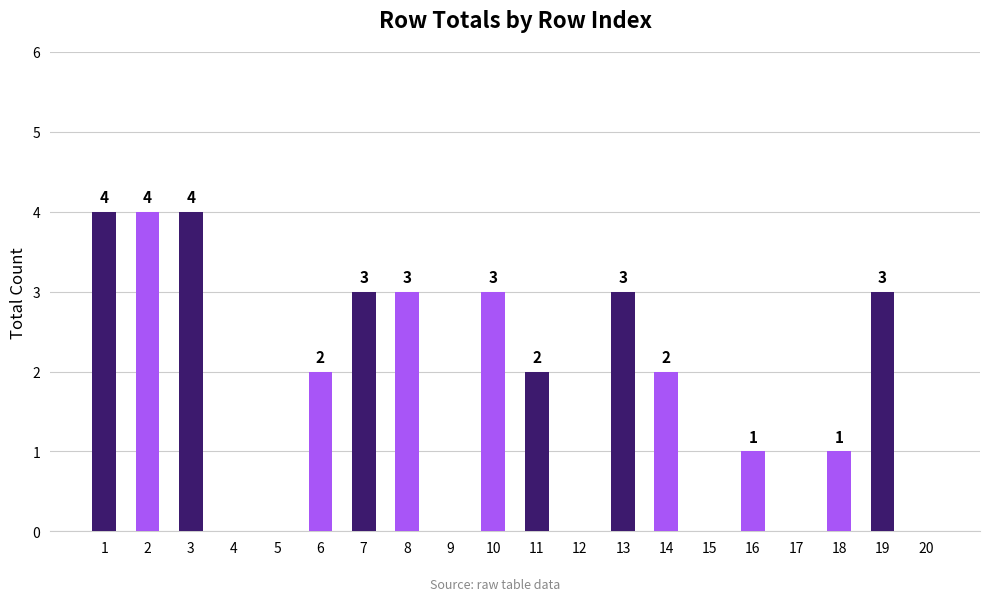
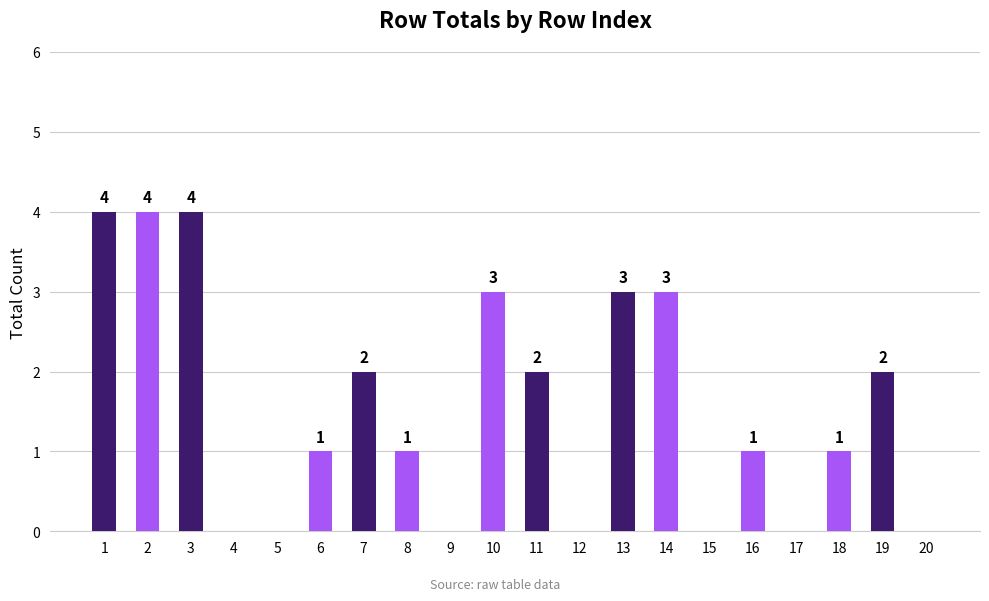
6: 2 -> 1
7: 3 -> 2
8: 3 -> 1
14: 2 -> 3
19: 3 -> 2
